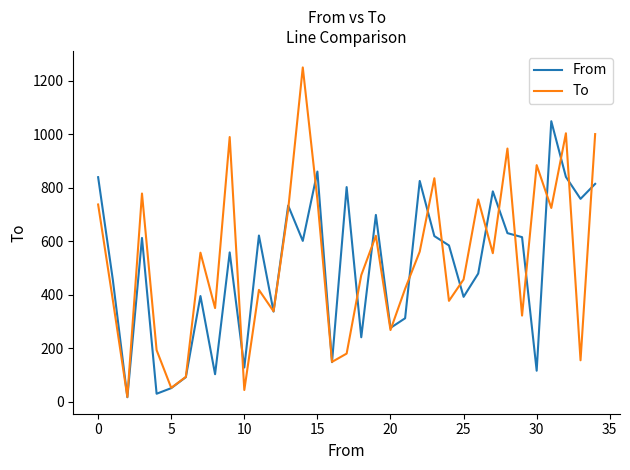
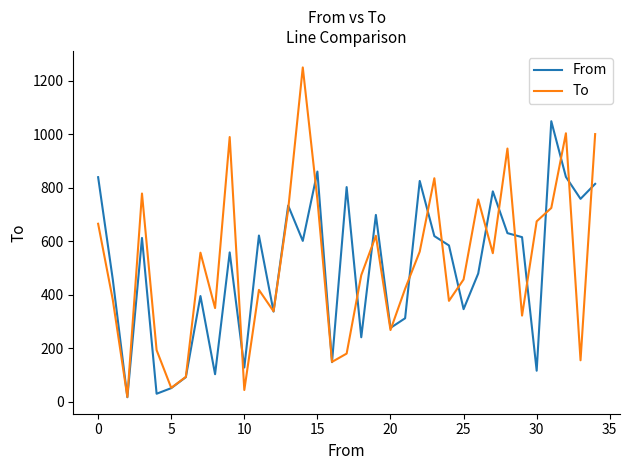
To, 0: 740 -> 670
From, 25: 390 -> 350
To, 30: 880 -> 670
